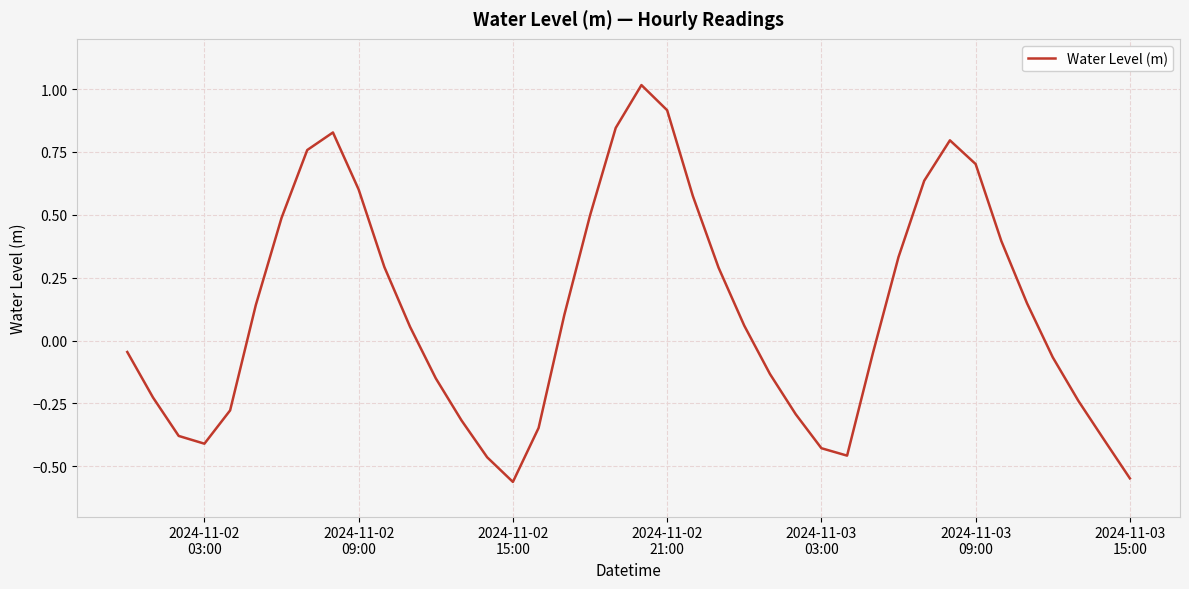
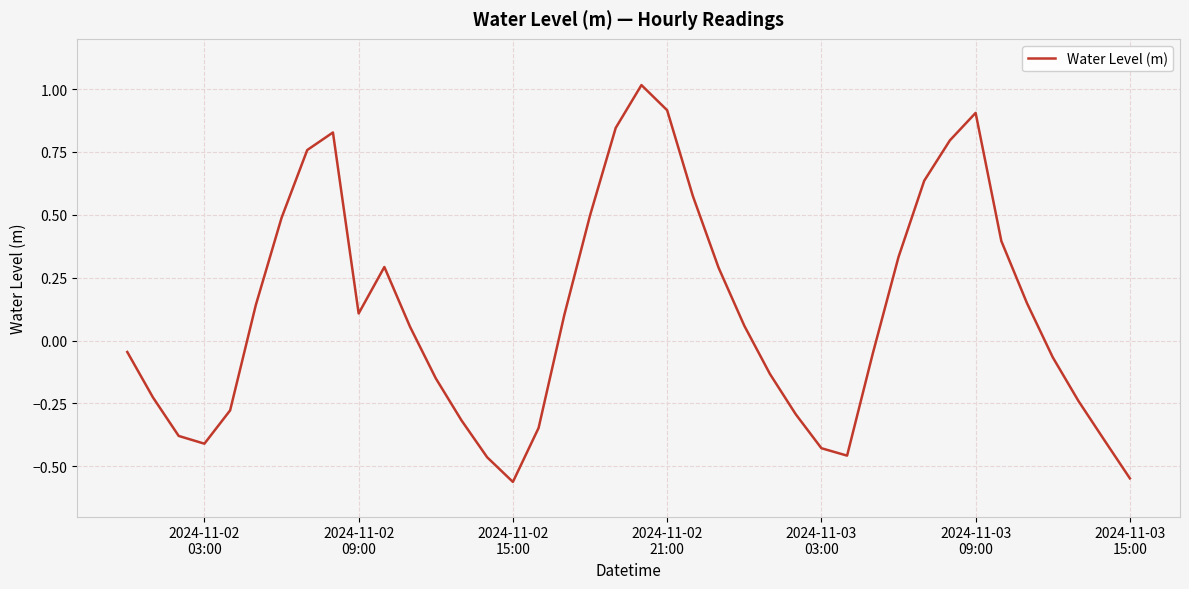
2024-11-02 09:00: 0.60 -> 0.11
2024-11-03 09:00: 0.70 -> 0.91
